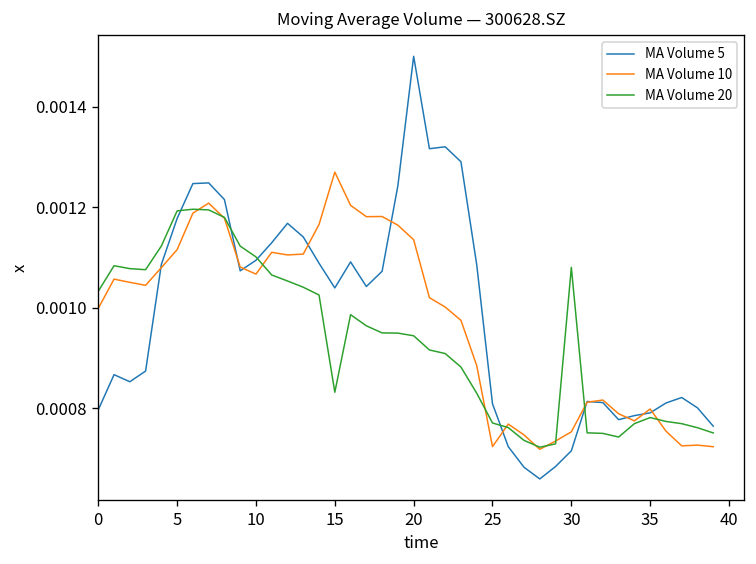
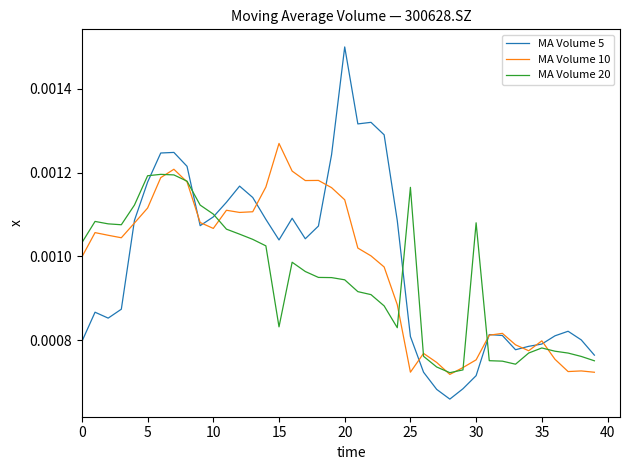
MA Volume 20, 25: 0.00077 -> 0.00116
